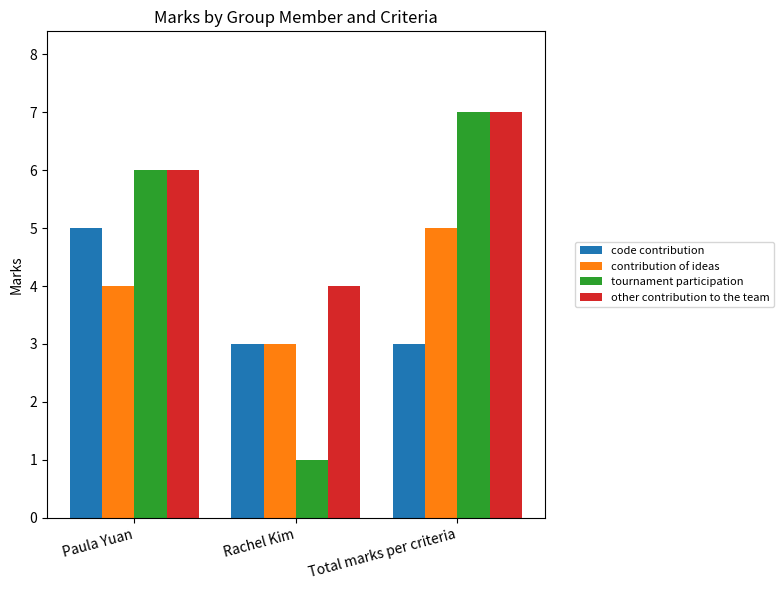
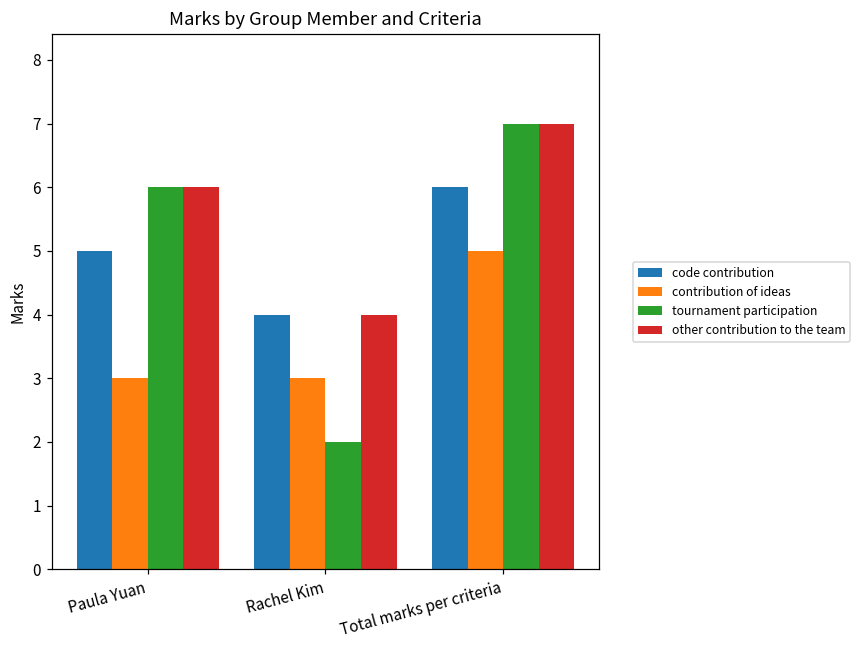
contribution of ideas, Paula Yuan: 4 -> 3
code contribution, Rachel Kim: 3 -> 4
tournament participation, Rachel Kim: 1 -> 2
code contribution, Total marks per criteria: 3 -> 6
